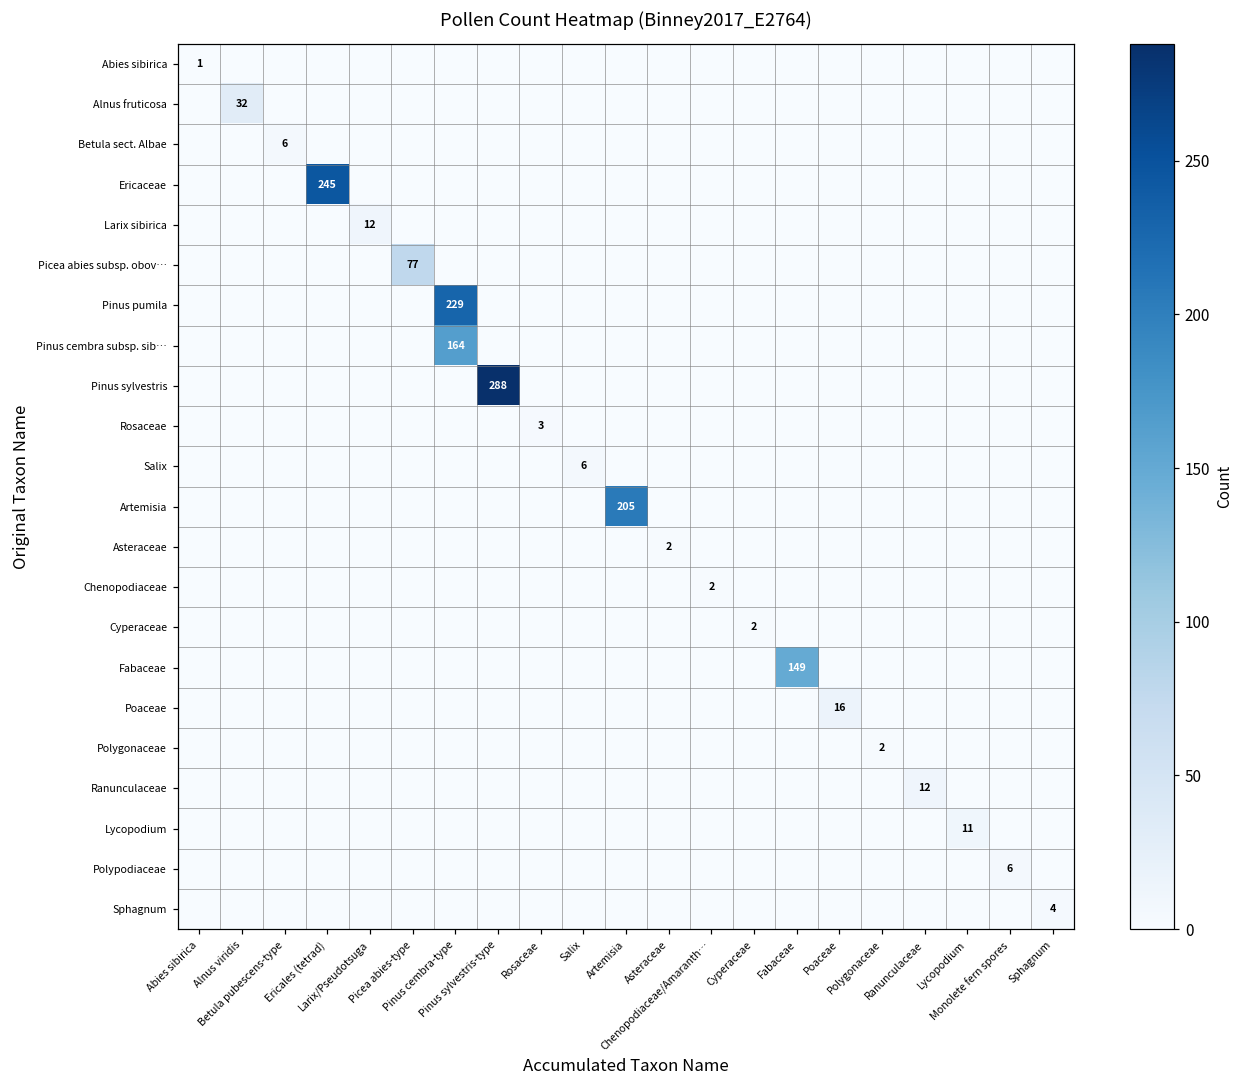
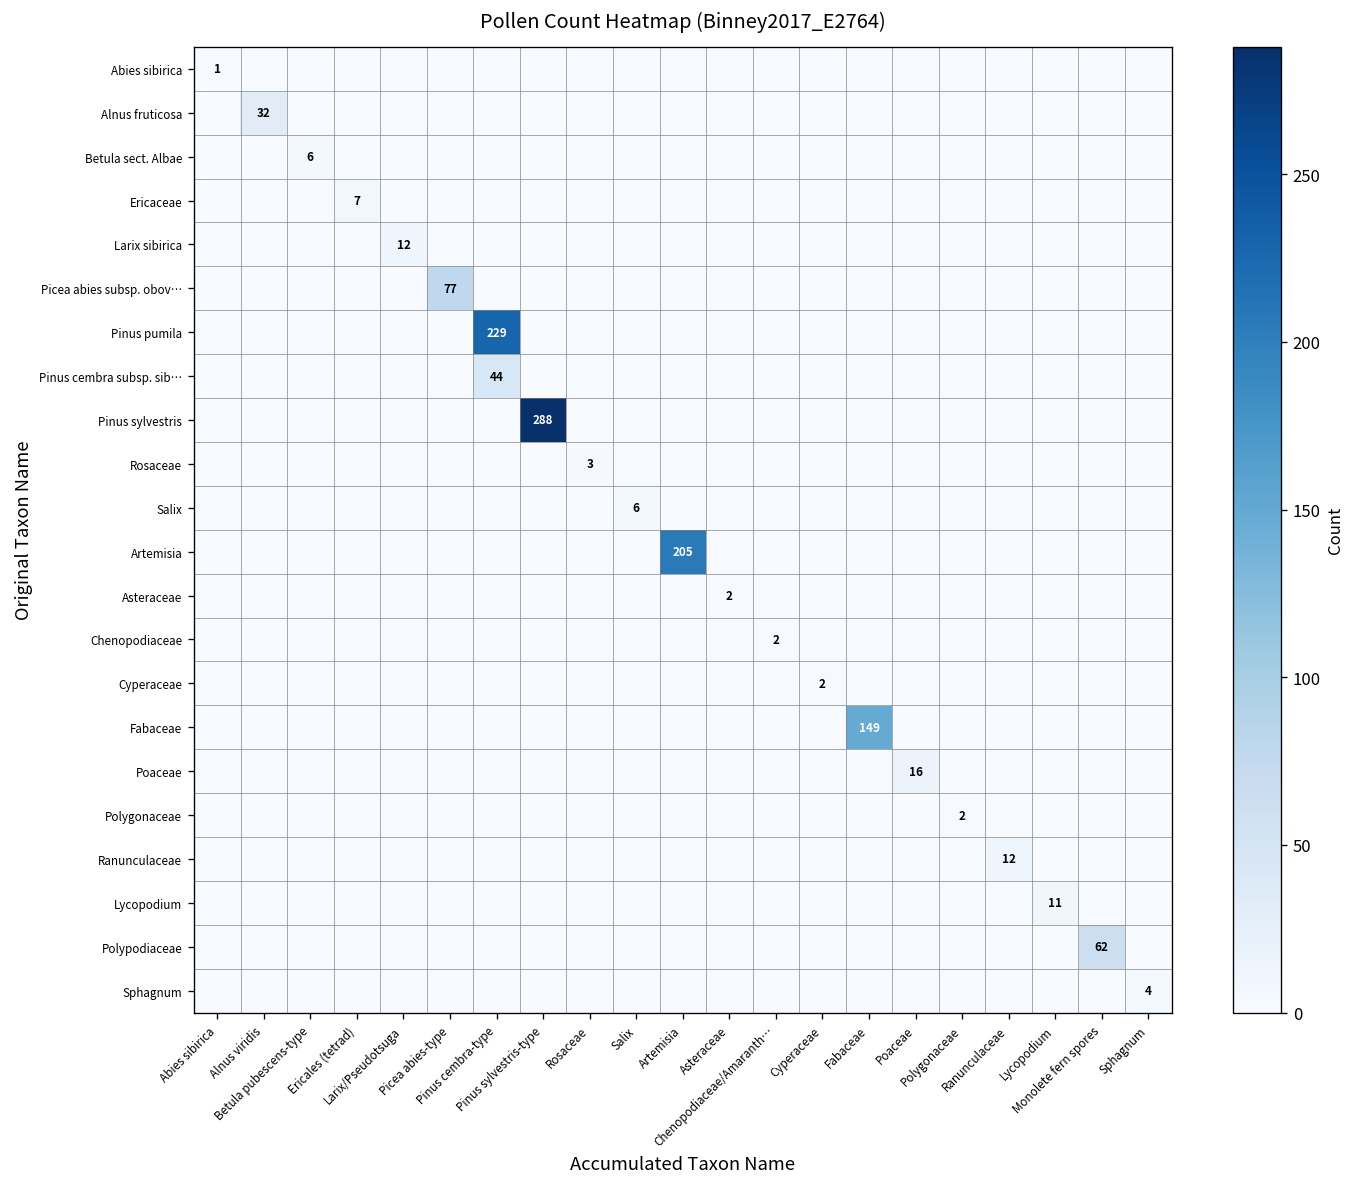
Ericaceae, Ericales (tetrad): 245 -> 7
Pinus cembra subsp. sib…, Pinus cembra-type: 164 -> 44
Polypodiaceae, Monolete fern spores: 6 -> 62
